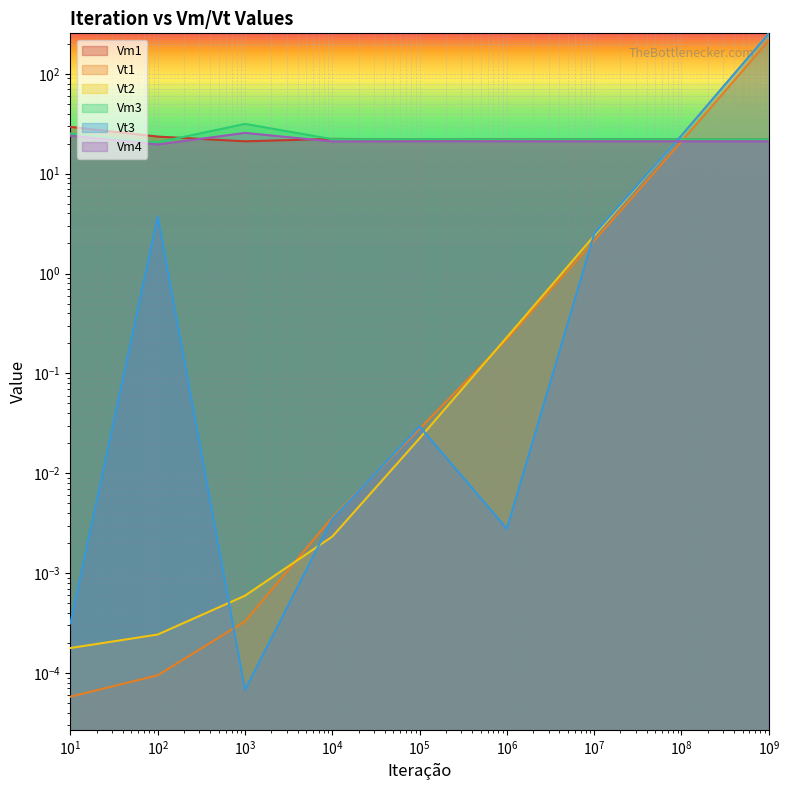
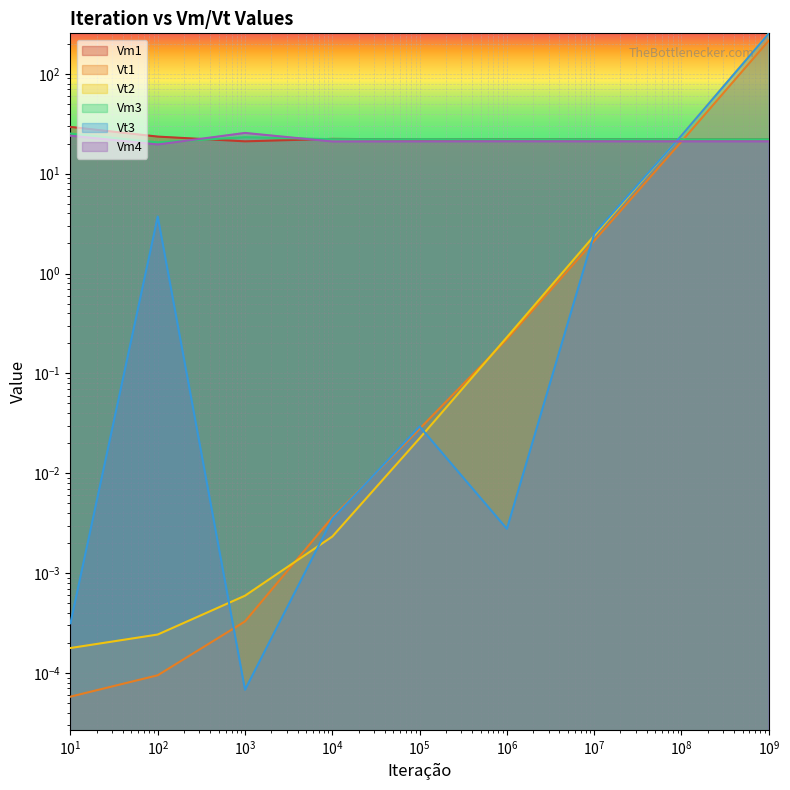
Vm3, 10^3: 31 -> 23
